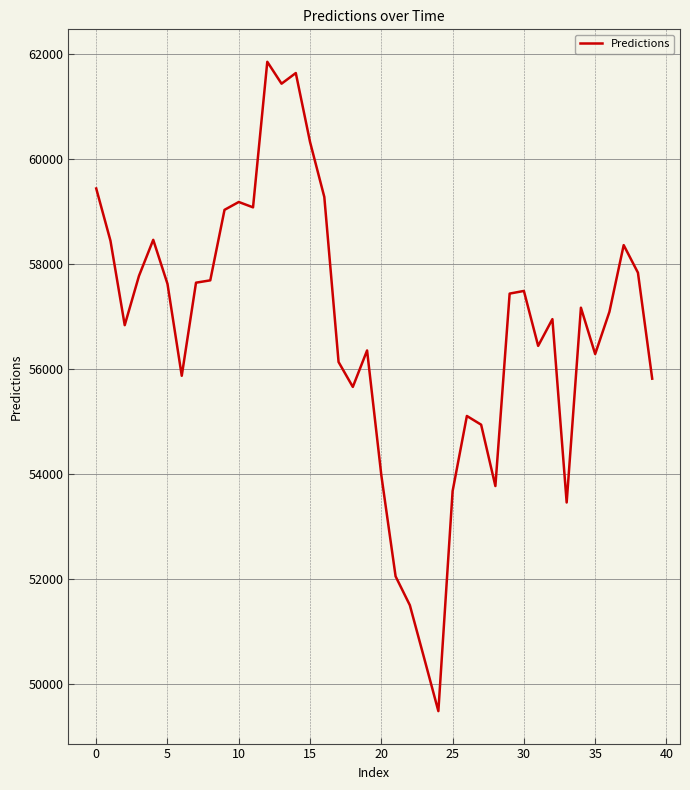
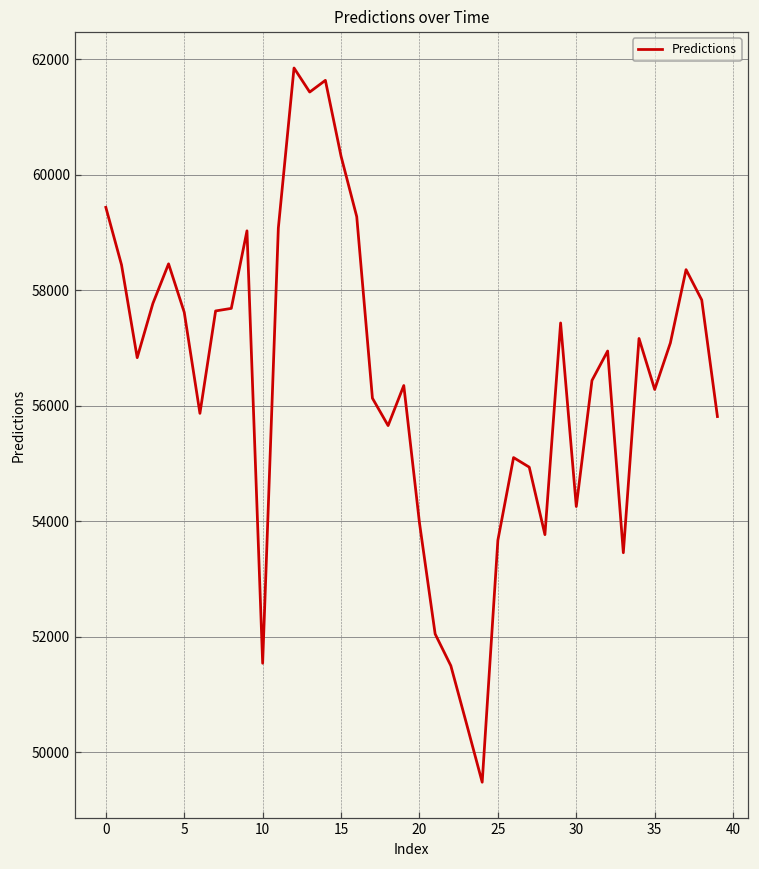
10: 59200 -> 51500
30: 57500 -> 54300
